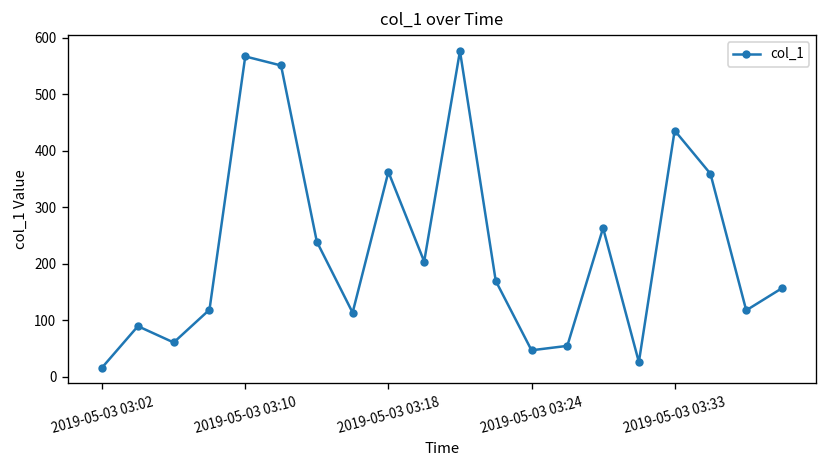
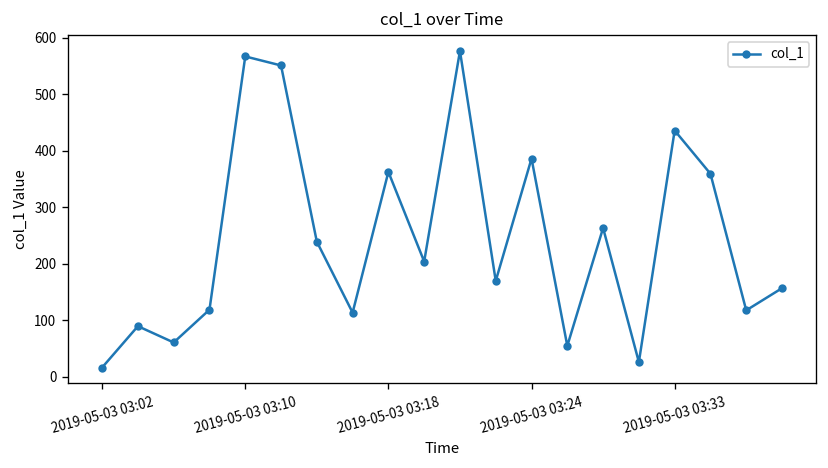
2019-05-03 03:24: 50 -> 390
